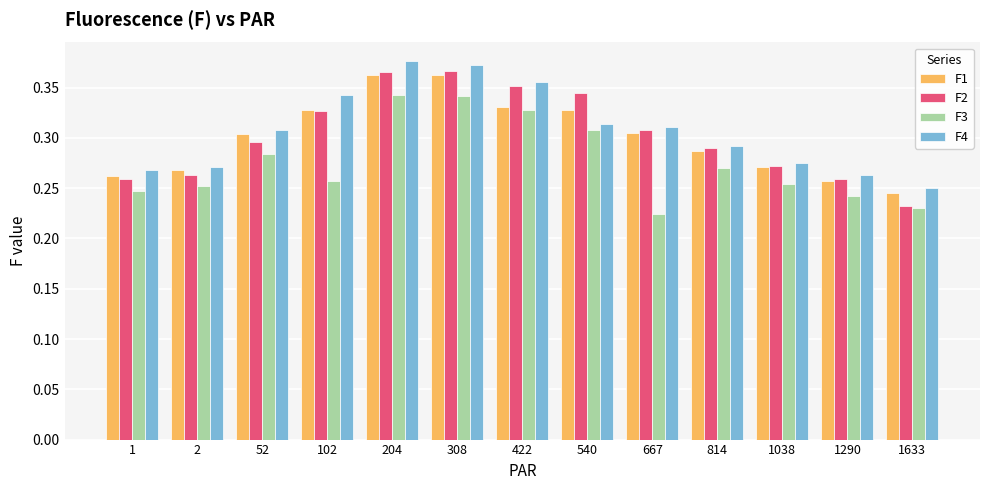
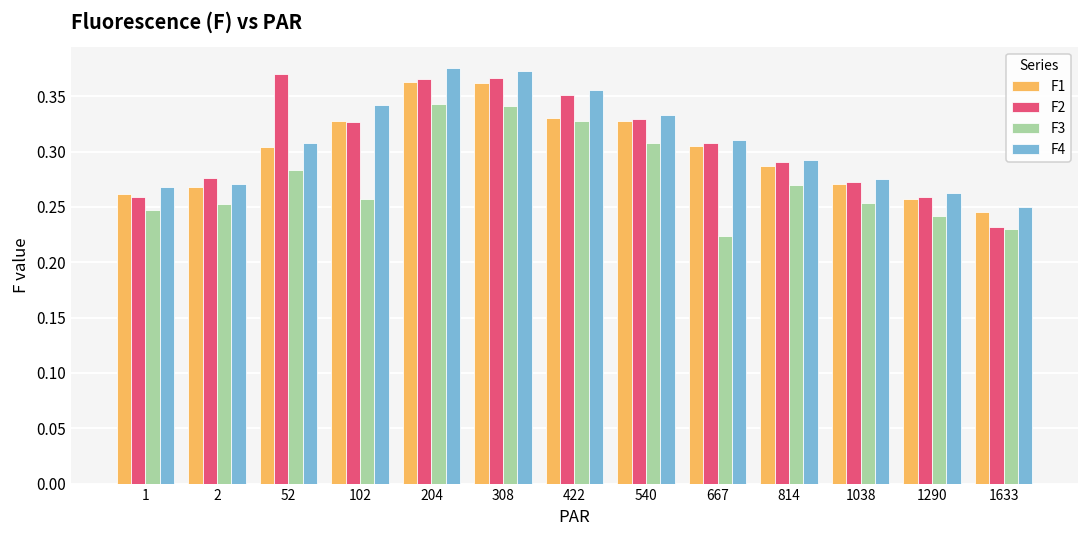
F2, 2: 0.263 -> 0.276
F2, 52: 0.296 -> 0.370
F2, 540: 0.344 -> 0.330
F4, 540: 0.314 -> 0.333
